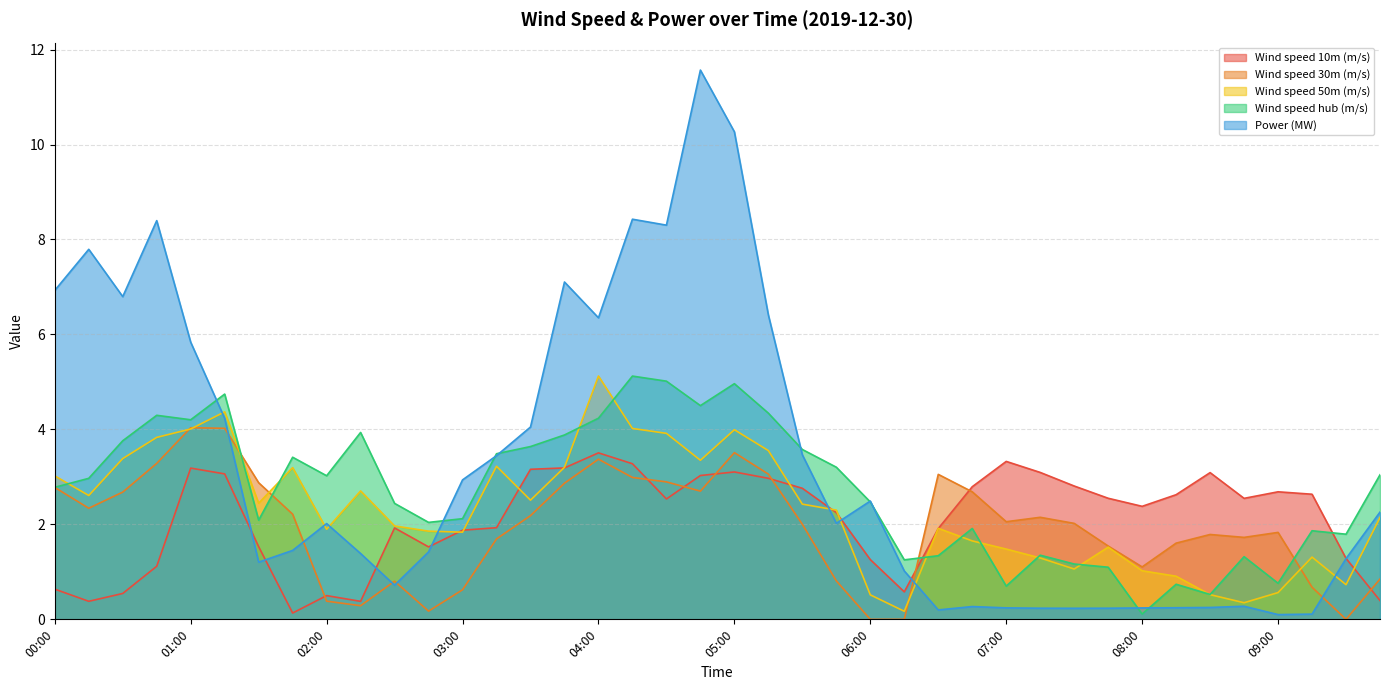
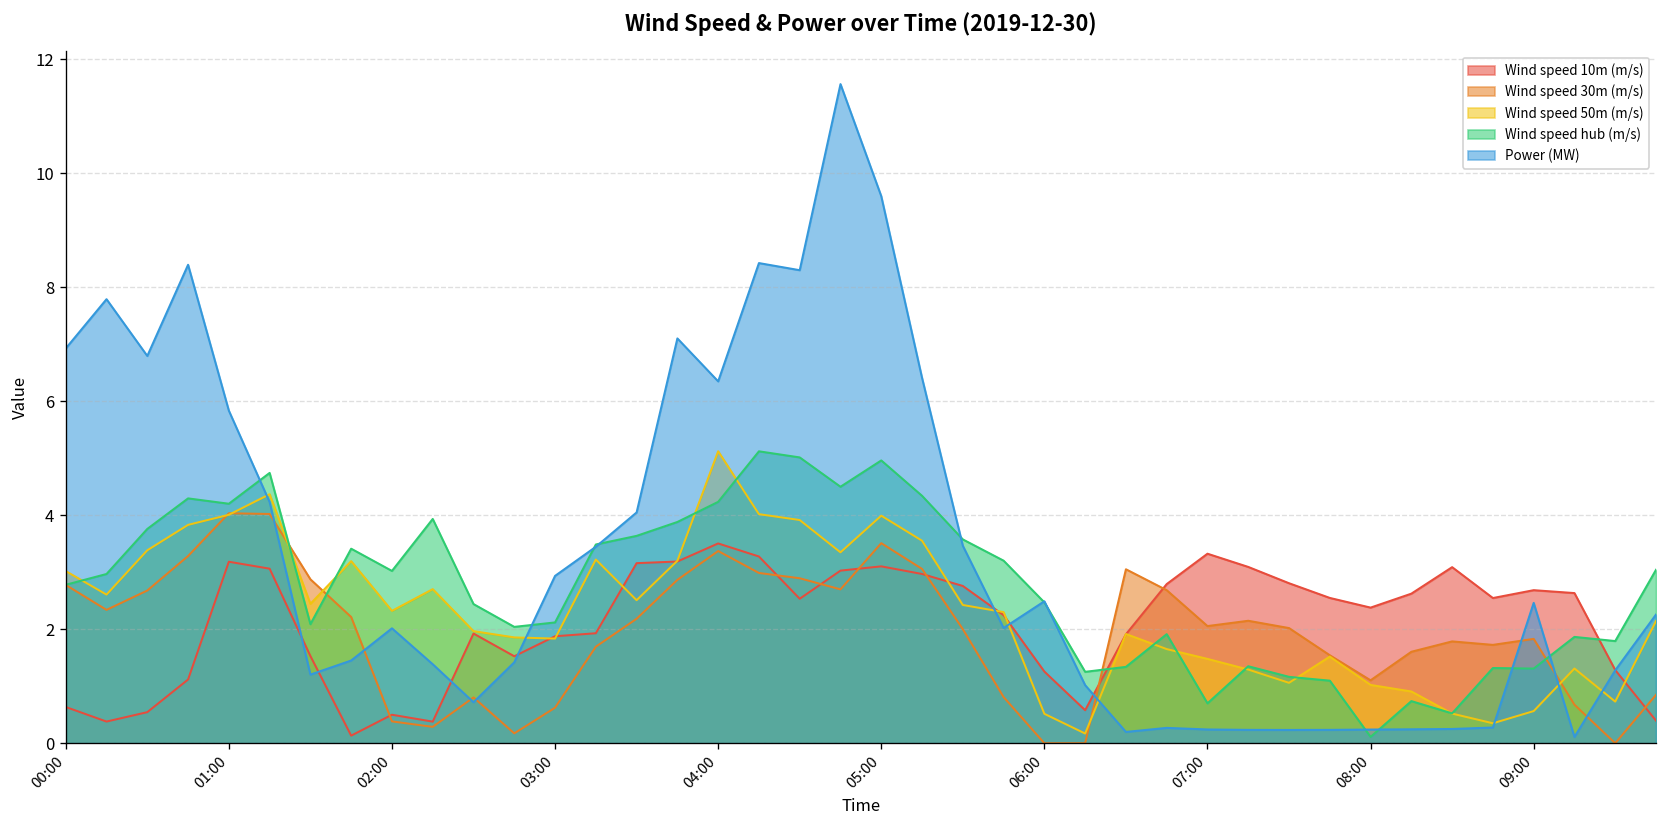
Wind speed 50m (m/s), 02:00: 1.9 -> 2.3
Power (MW), 05:00: 10.3 -> 9.6
Wind speed hub (m/s), 09:00: 0.8 -> 1.3
Power (MW), 09:00: 0.1 -> 2.5
